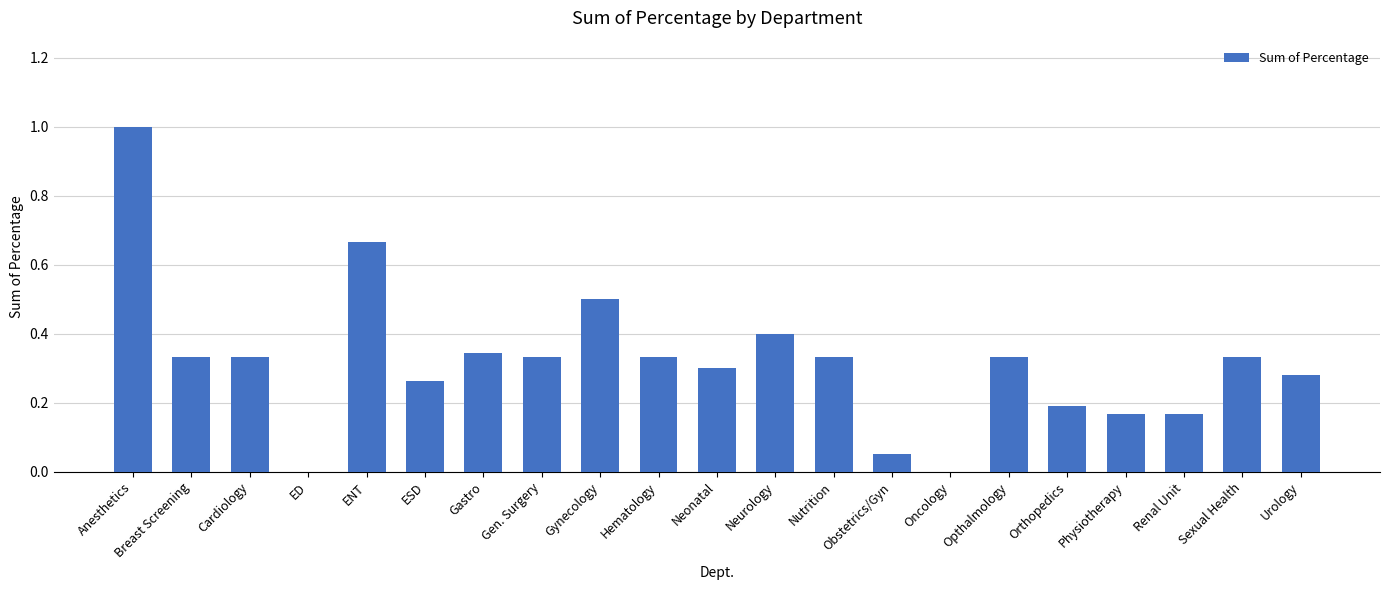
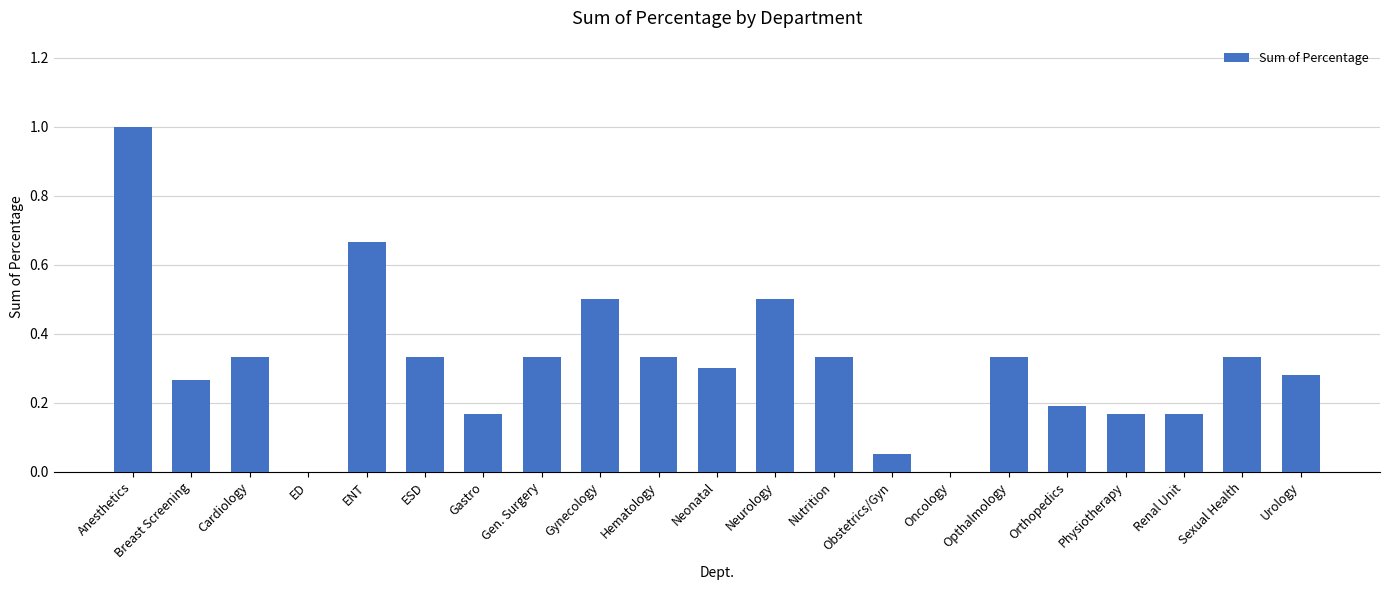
Breast Screening: 0.33 -> 0.27
ESD: 0.26 -> 0.33
Gastro: 0.35 -> 0.17
Neurology: 0.4 -> 0.5
